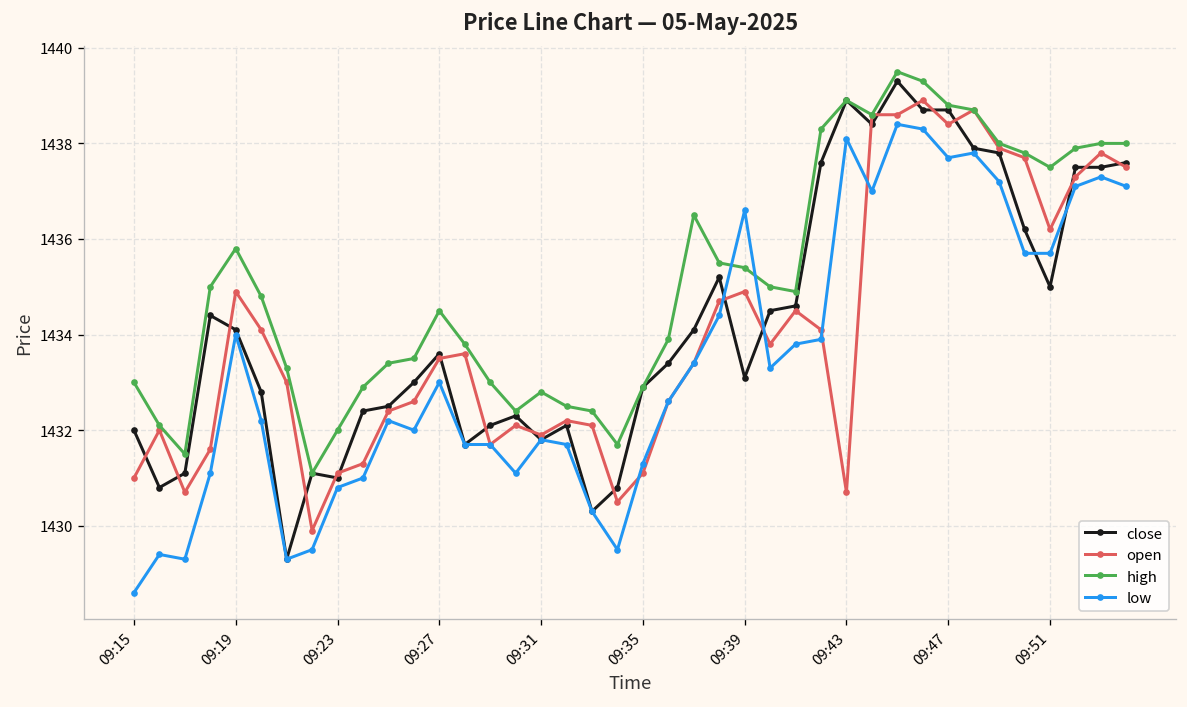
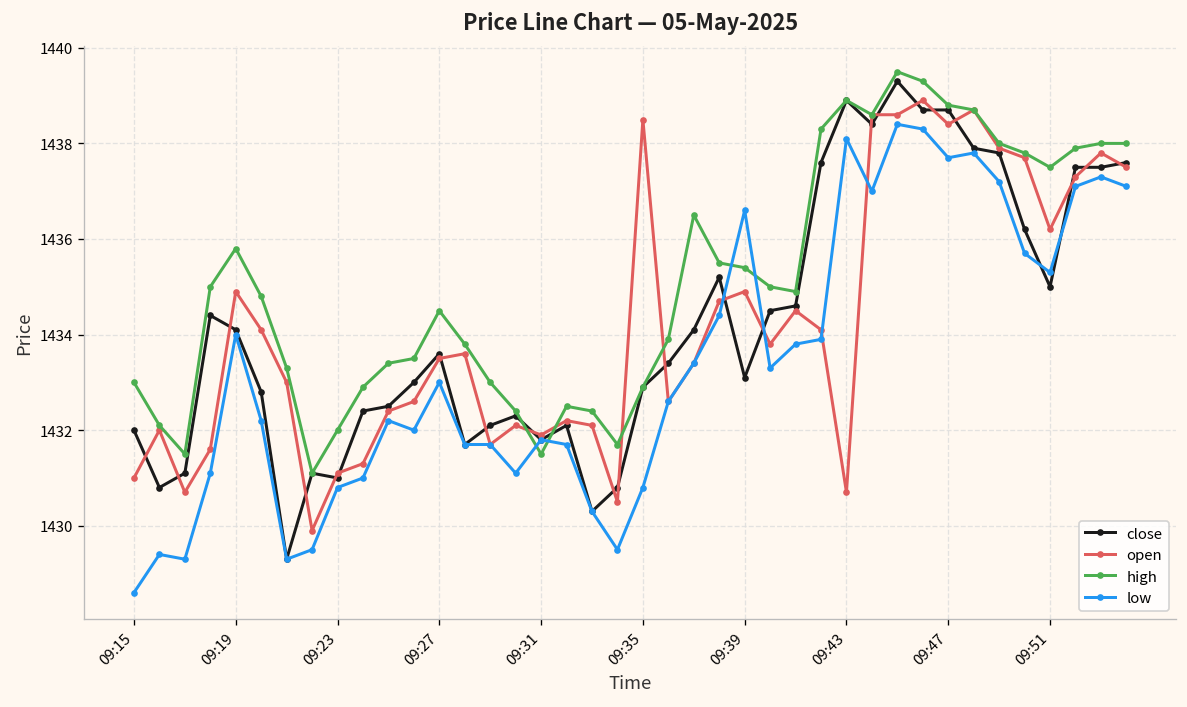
high, 09:31: 1432.8 -> 1431.5
open, 09:35: 1431.1 -> 1438.5
low, 09:35: 1431.3 -> 1430.8
low, 09:51: 1435.7 -> 1435.3
